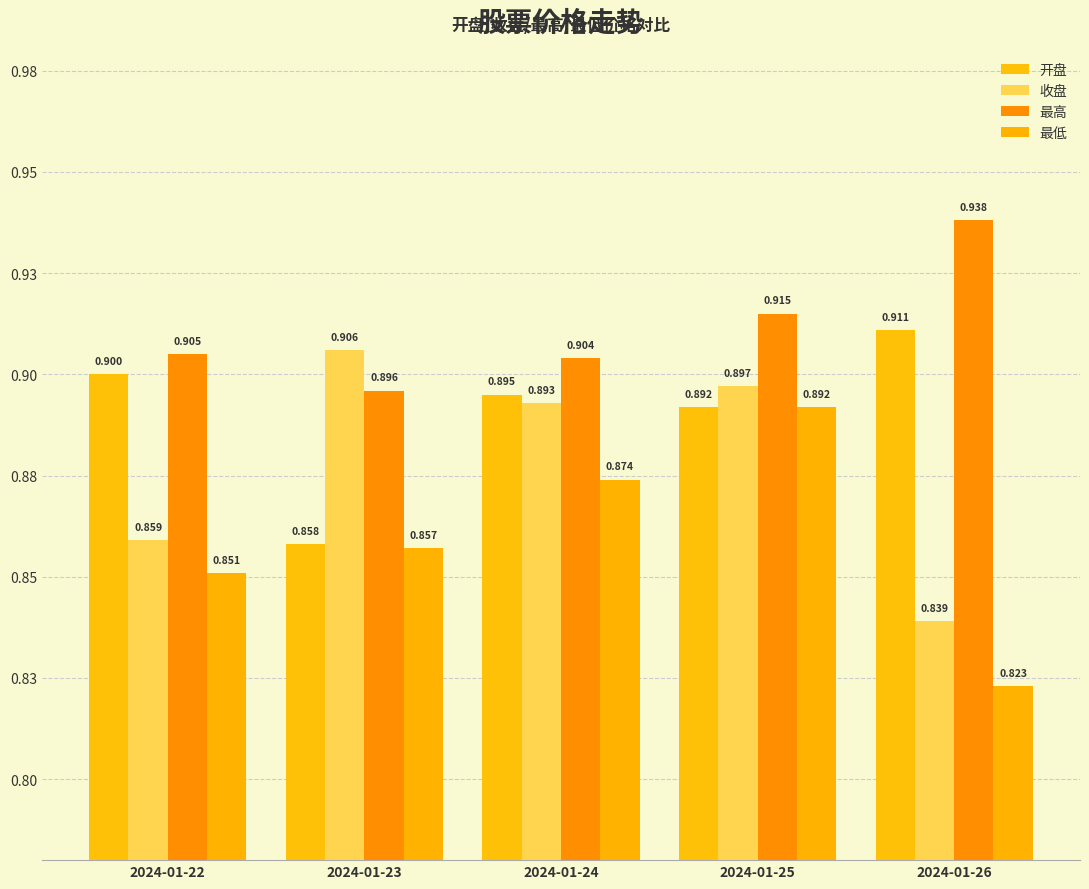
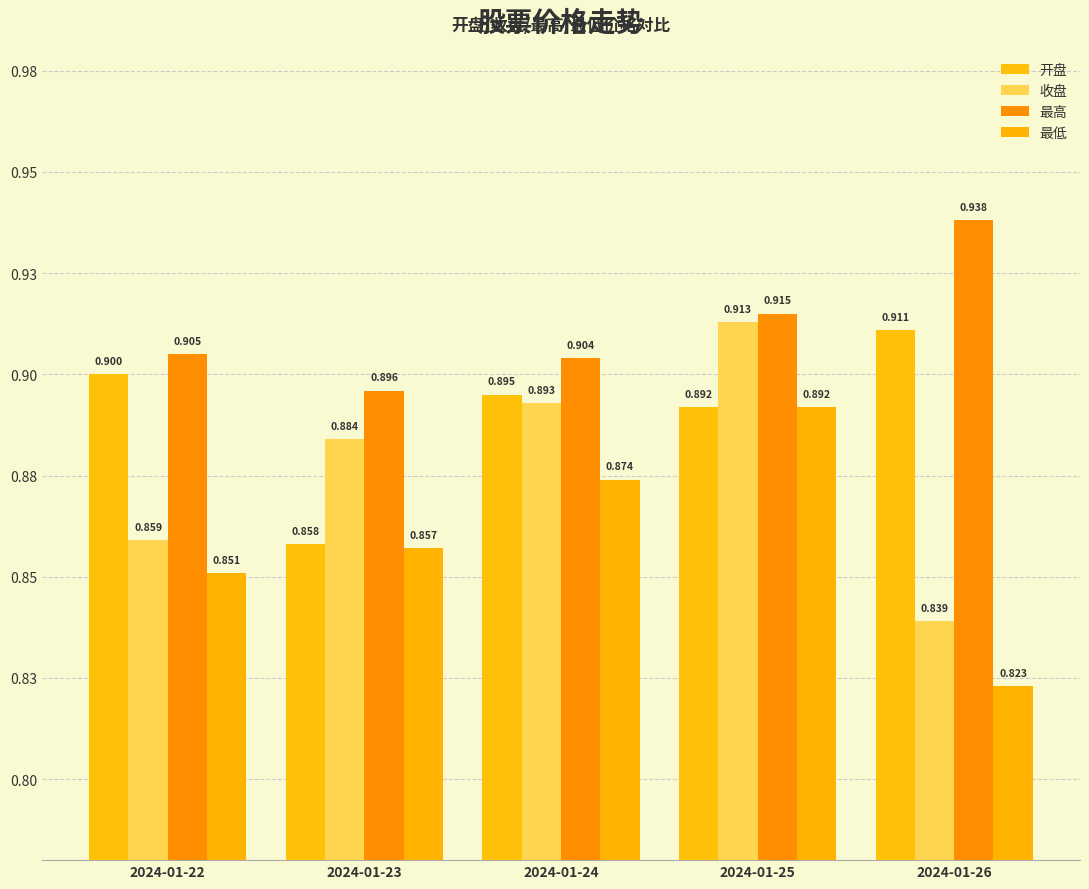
收盘, 2024-01-23: 0.906 -> 0.884
收盘, 2024-01-25: 0.897 -> 0.913
